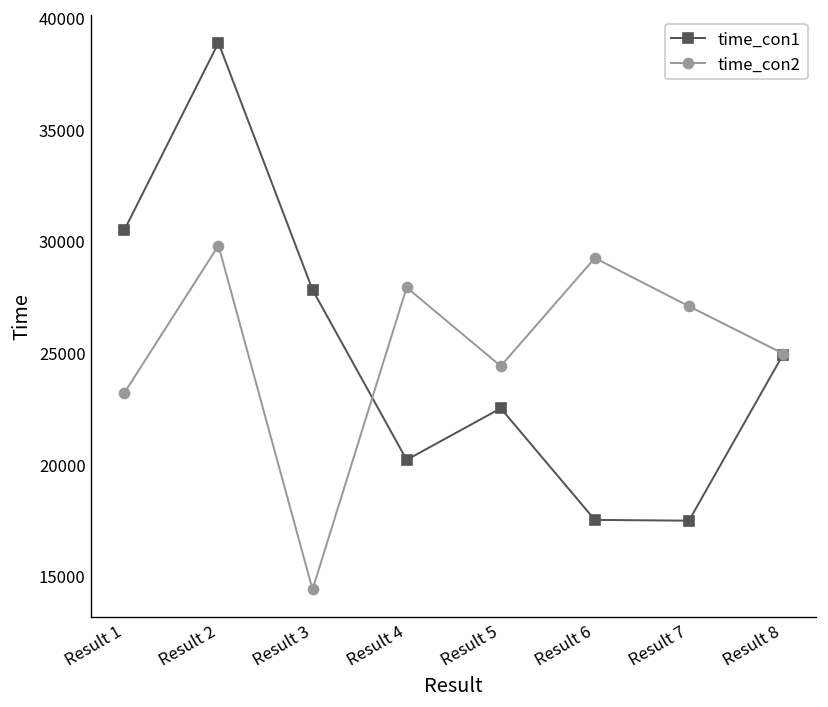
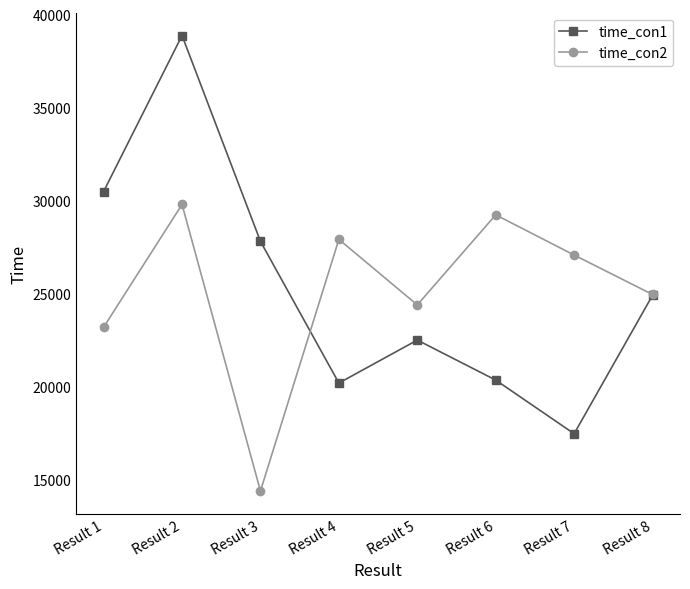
time_con1, Result 6: 17500 -> 20400
